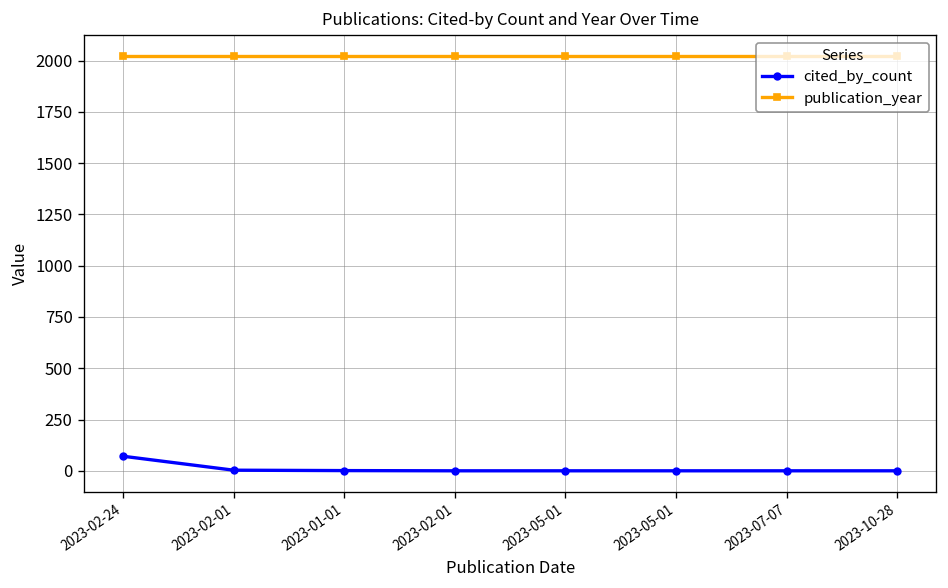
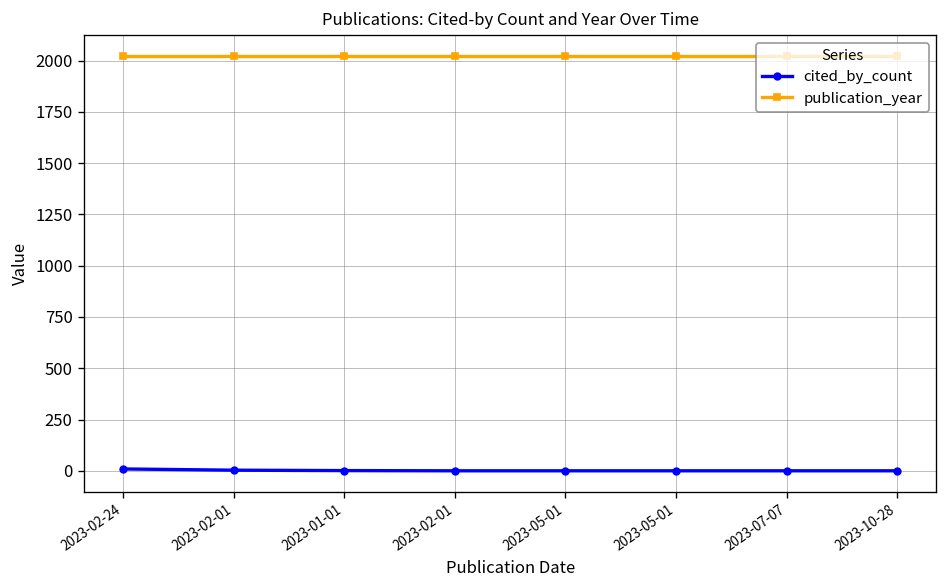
cited_by_count, 2023-02-24: 70 -> 10
